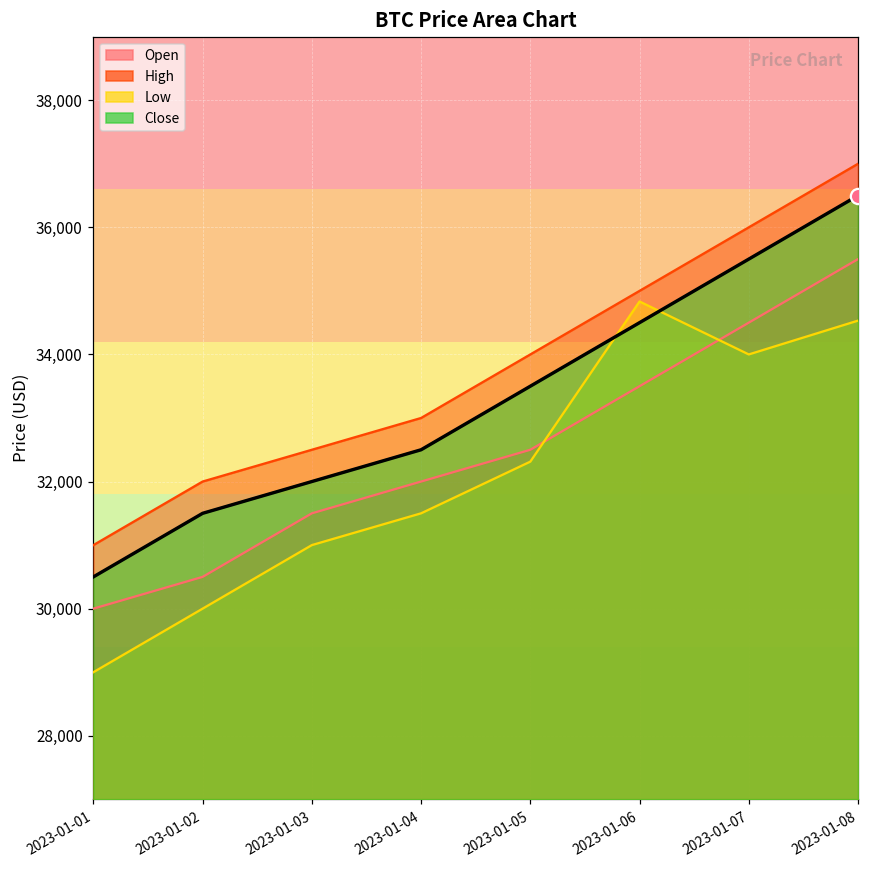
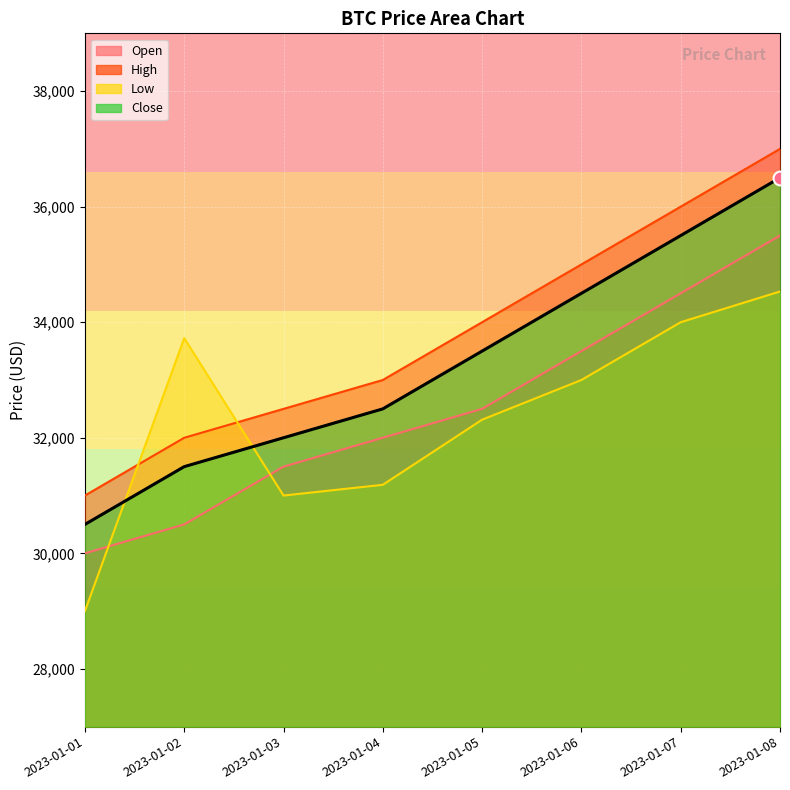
Low, 2023-01-02: 30,000 -> 33,700
Low, 2023-01-04: 31,500 -> 31,200
Low, 2023-01-06: 34,800 -> 33,000
